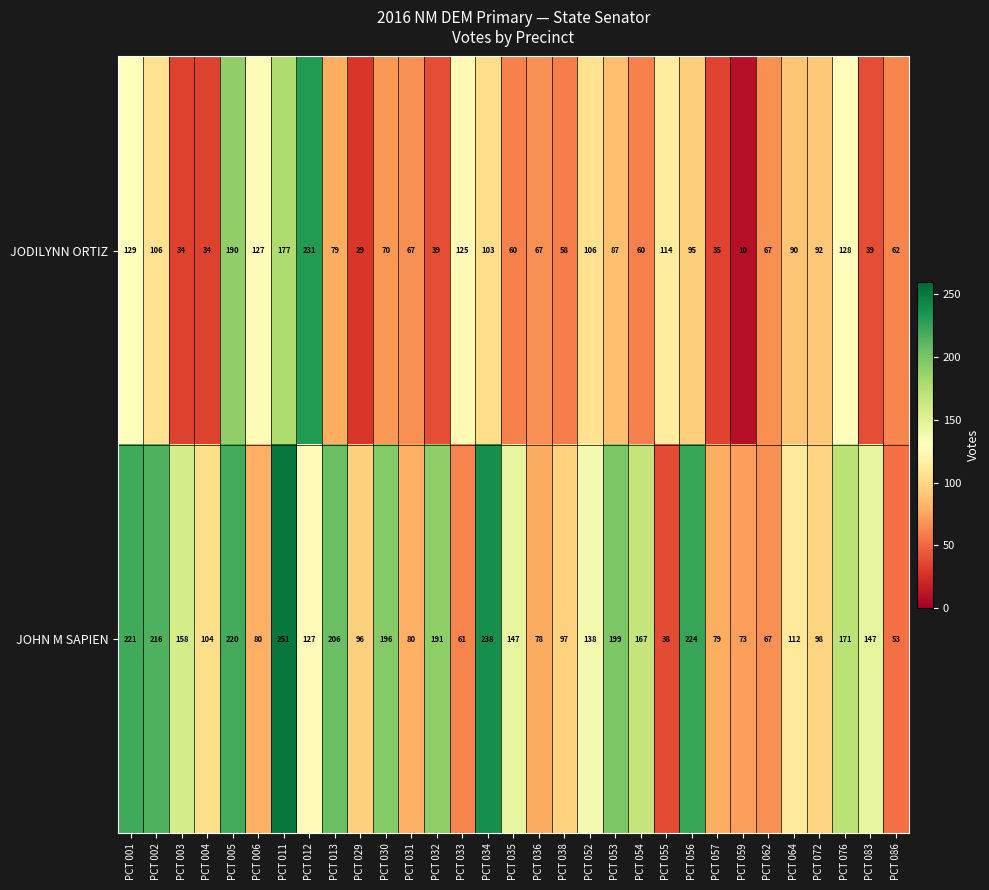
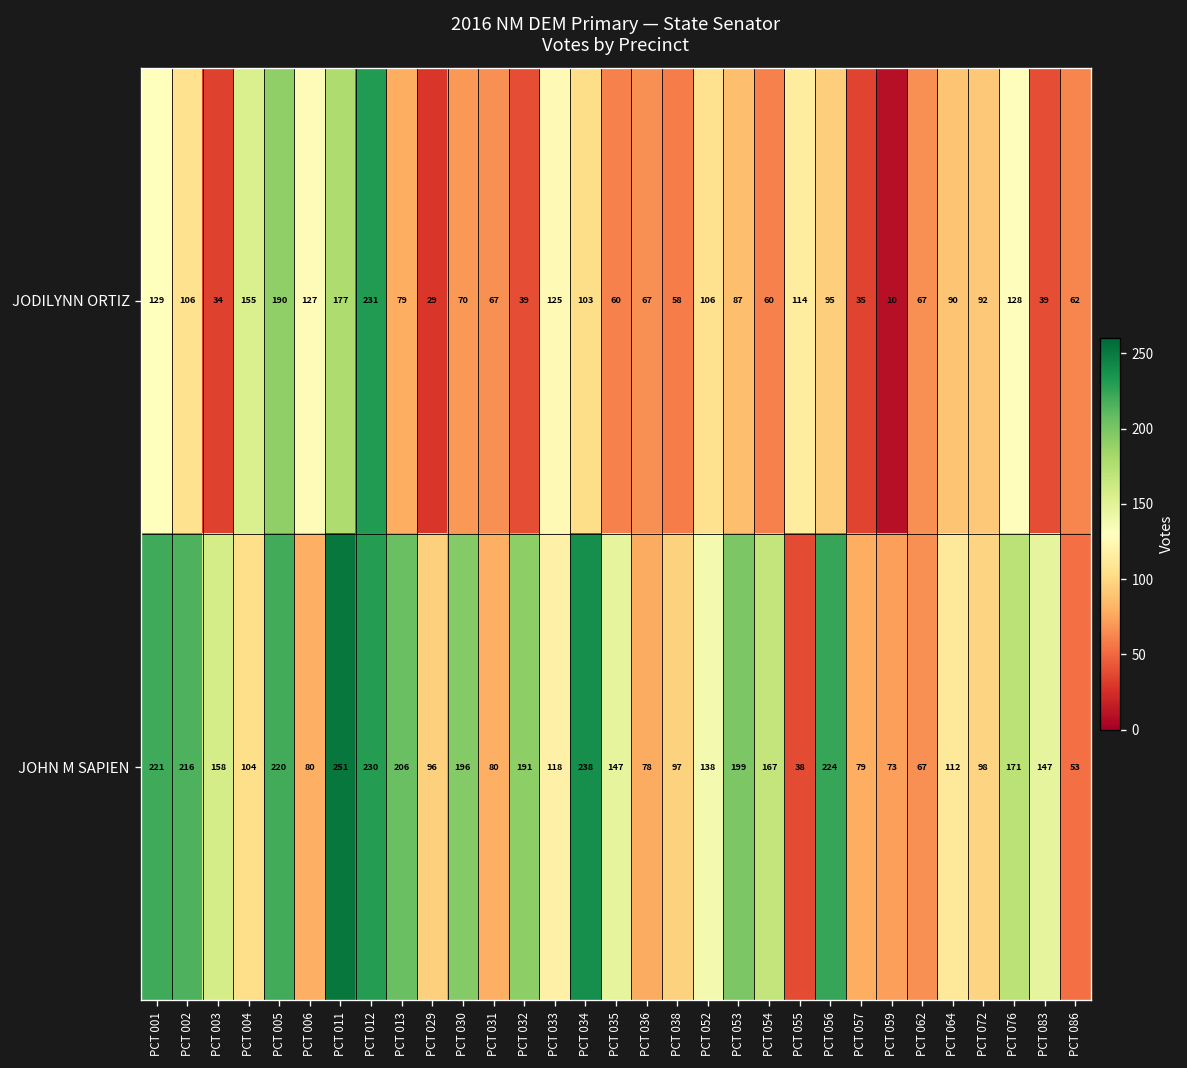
JODILYNN ORTIZ, PCT 004: 34 -> 155
JOHN M SAPIEN, PCT 012: 127 -> 230
JOHN M SAPIEN, PCT 033: 61 -> 118
